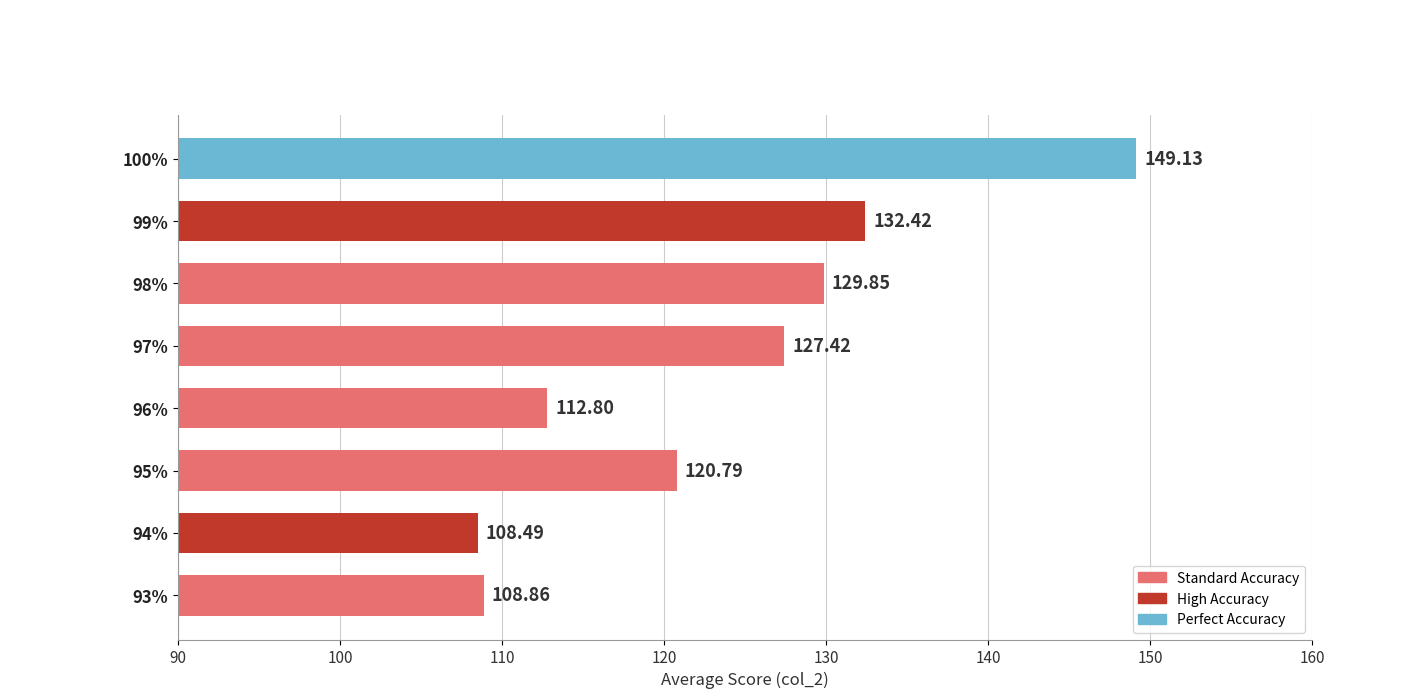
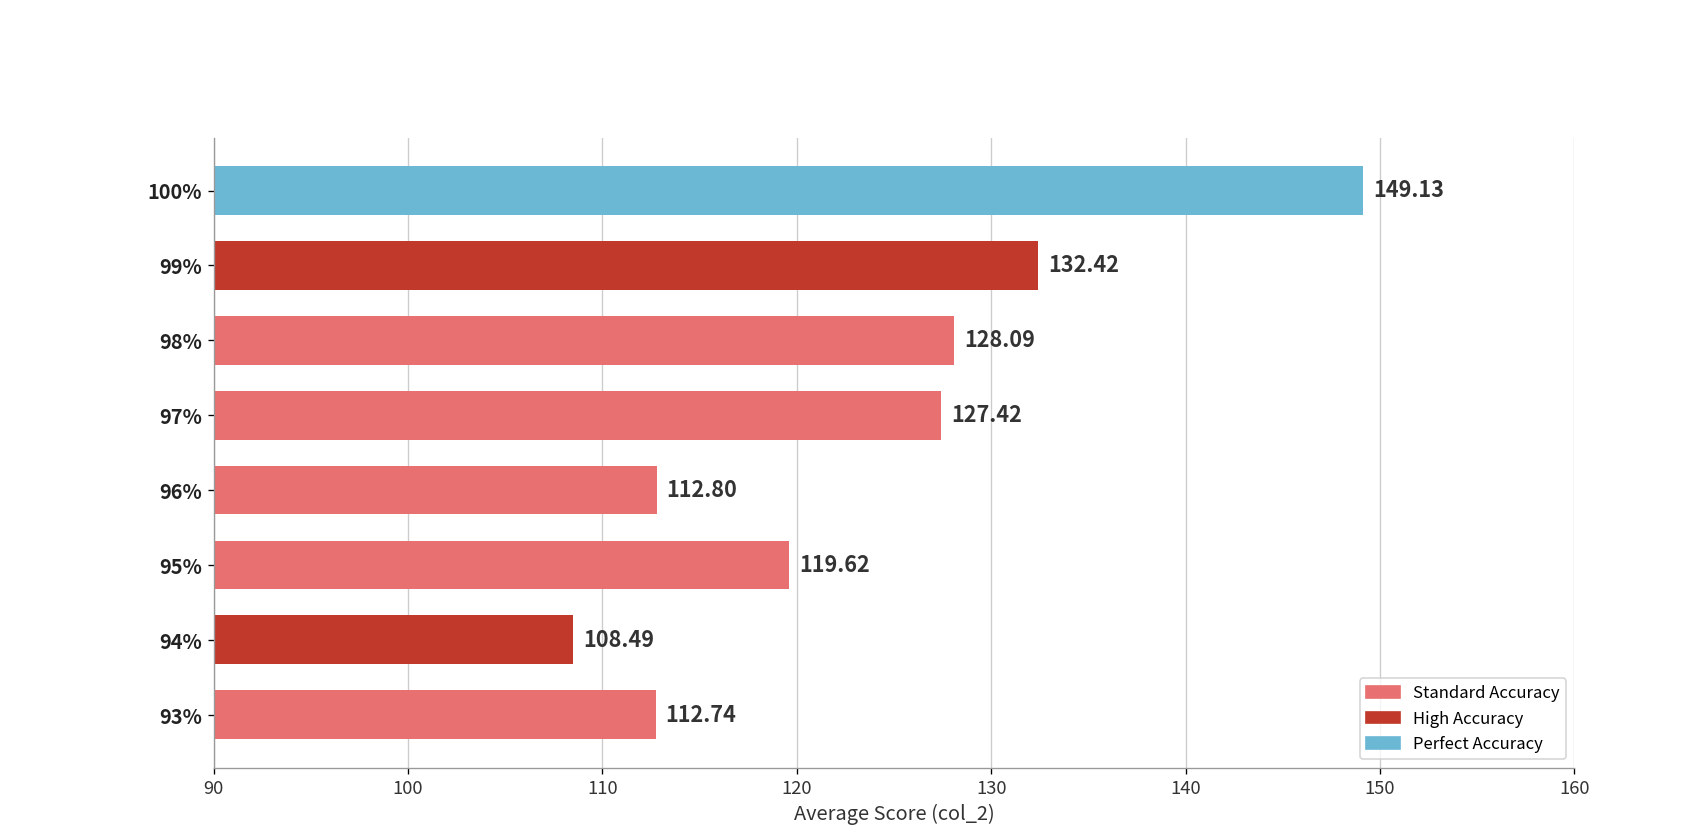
98%: 129.85 -> 128.09
95%: 120.79 -> 119.62
93%: 108.86 -> 112.74
